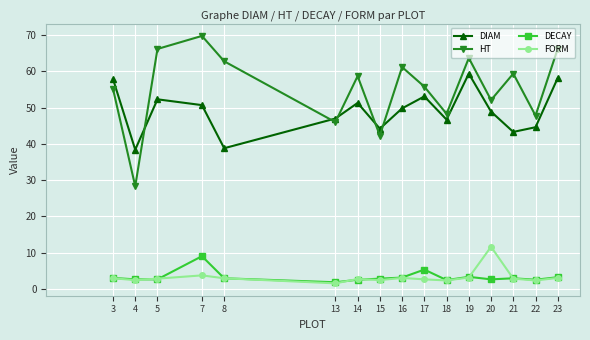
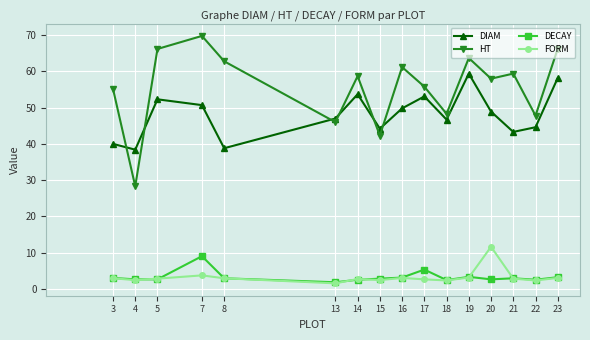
DIAM, 3: 58 -> 40
DIAM, 14: 51 -> 54
HT, 20: 52 -> 58
